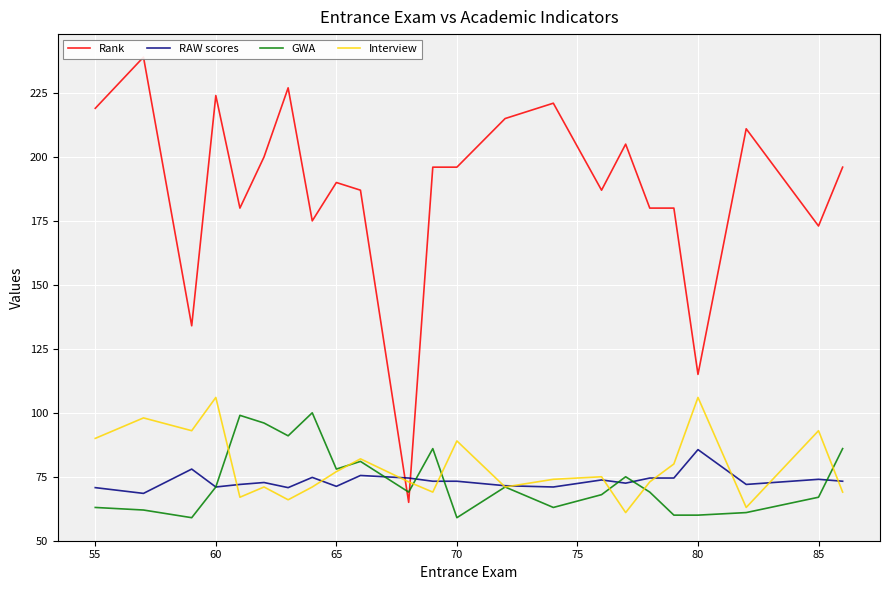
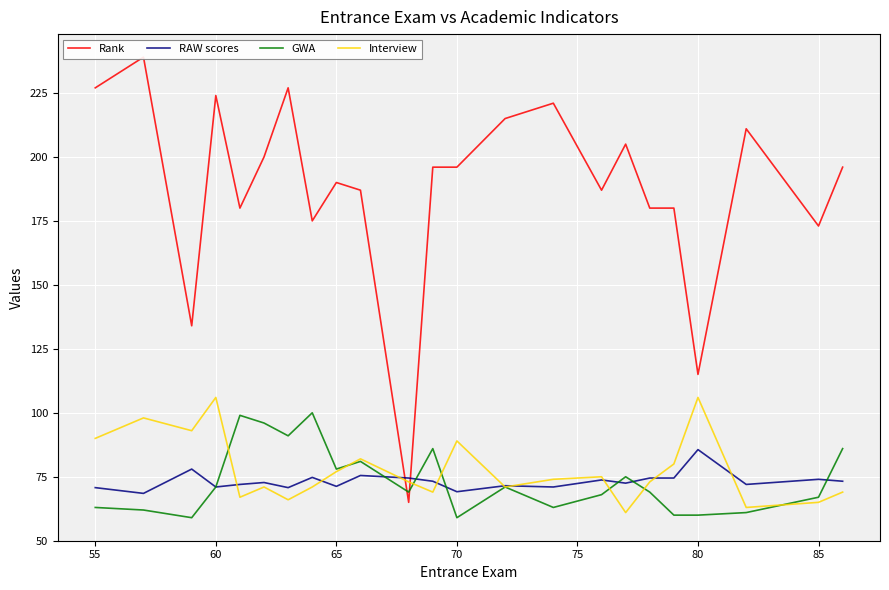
Rank, 55: 219 -> 227
RAW scores, 70: 73 -> 69
Interview, 85: 93 -> 65
